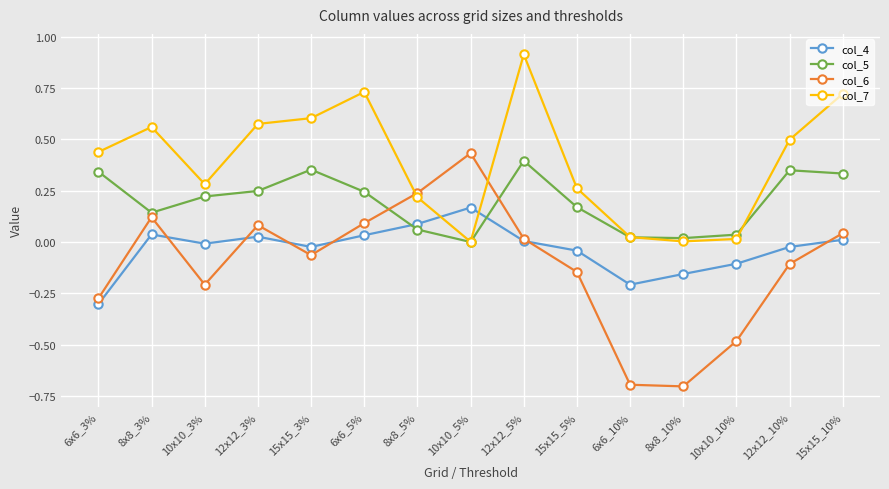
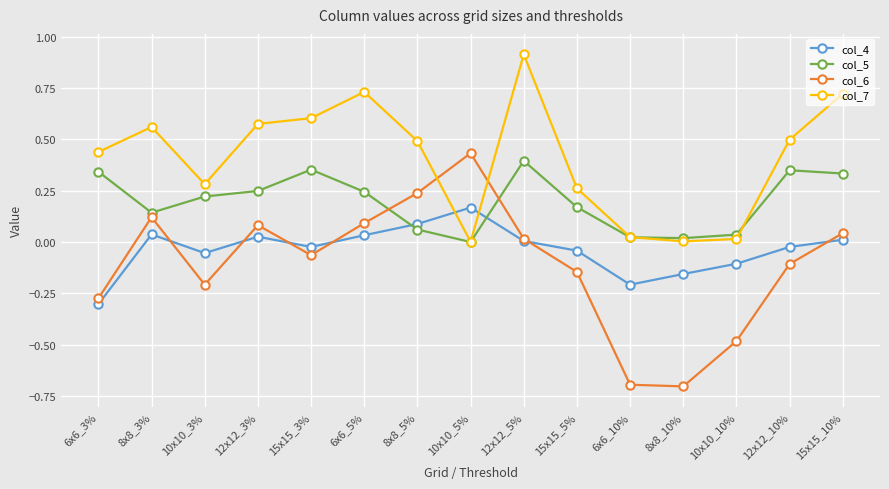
col_4, 10x10_3%: -0.01 -> -0.05
col_7, 8x8_5%: 0.22 -> 0.49
